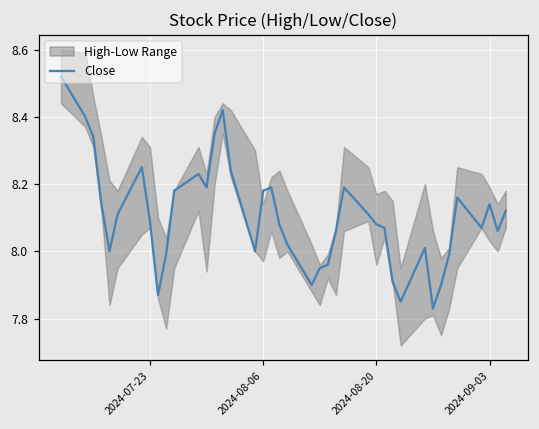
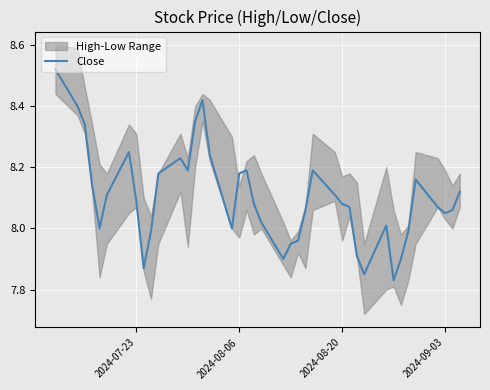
Close, 2024-09-03: 8.14 -> 8.05
